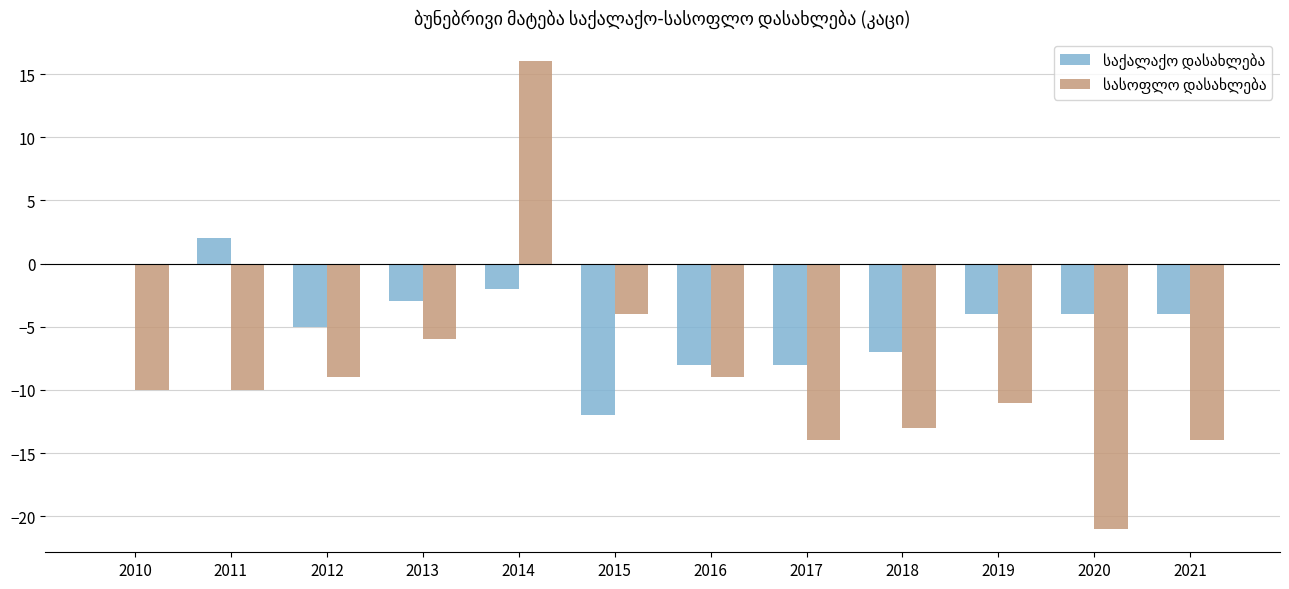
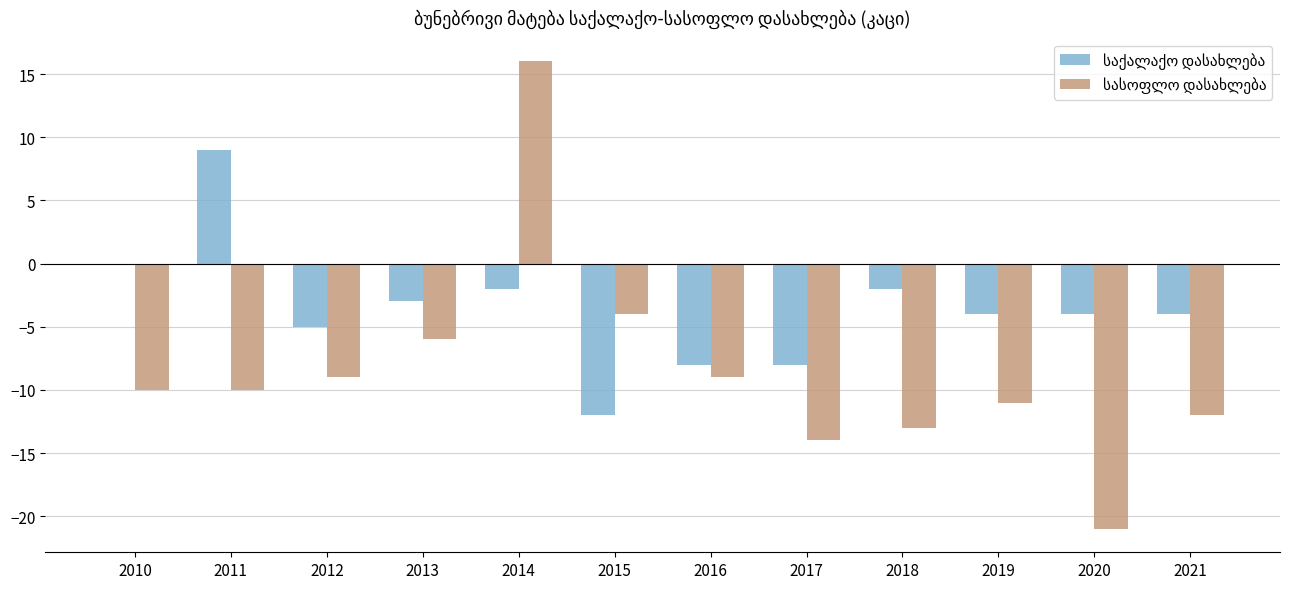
საქალაქო დასახლება, 2011: 2 -> 9
საქალაქო დასახლება, 2018: -7 -> -2
სასოფლო დასახლება, 2021: -14 -> -12
